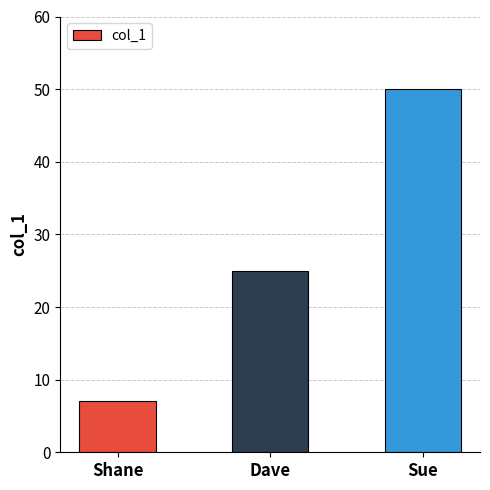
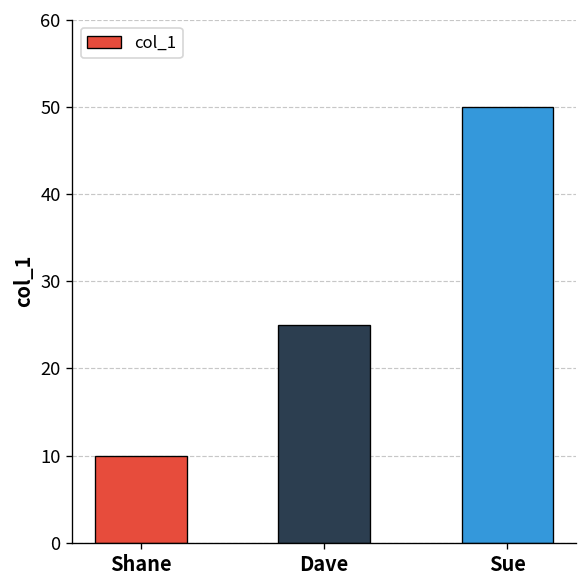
Shane: 7 -> 10
